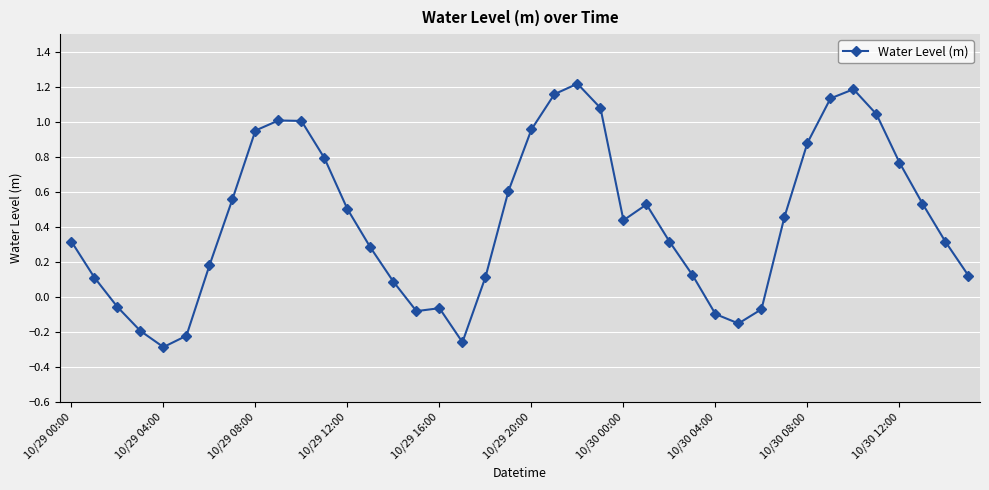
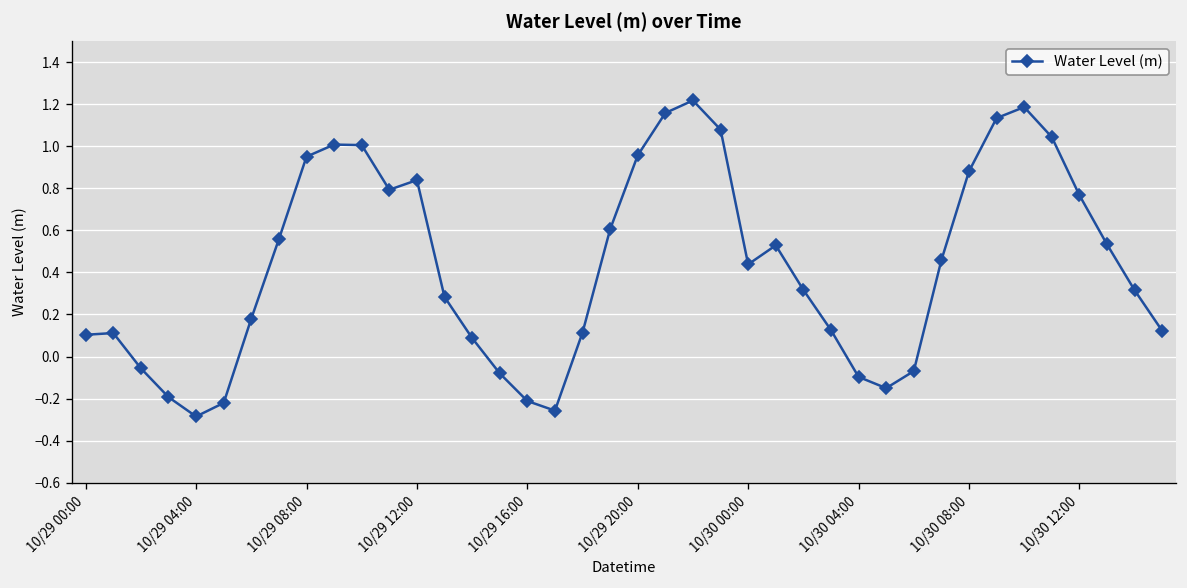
10/29 00:00: 0.32 -> 0.10
10/29 12:00: 0.50 -> 0.84
10/29 16:00: -0.06 -> -0.21
